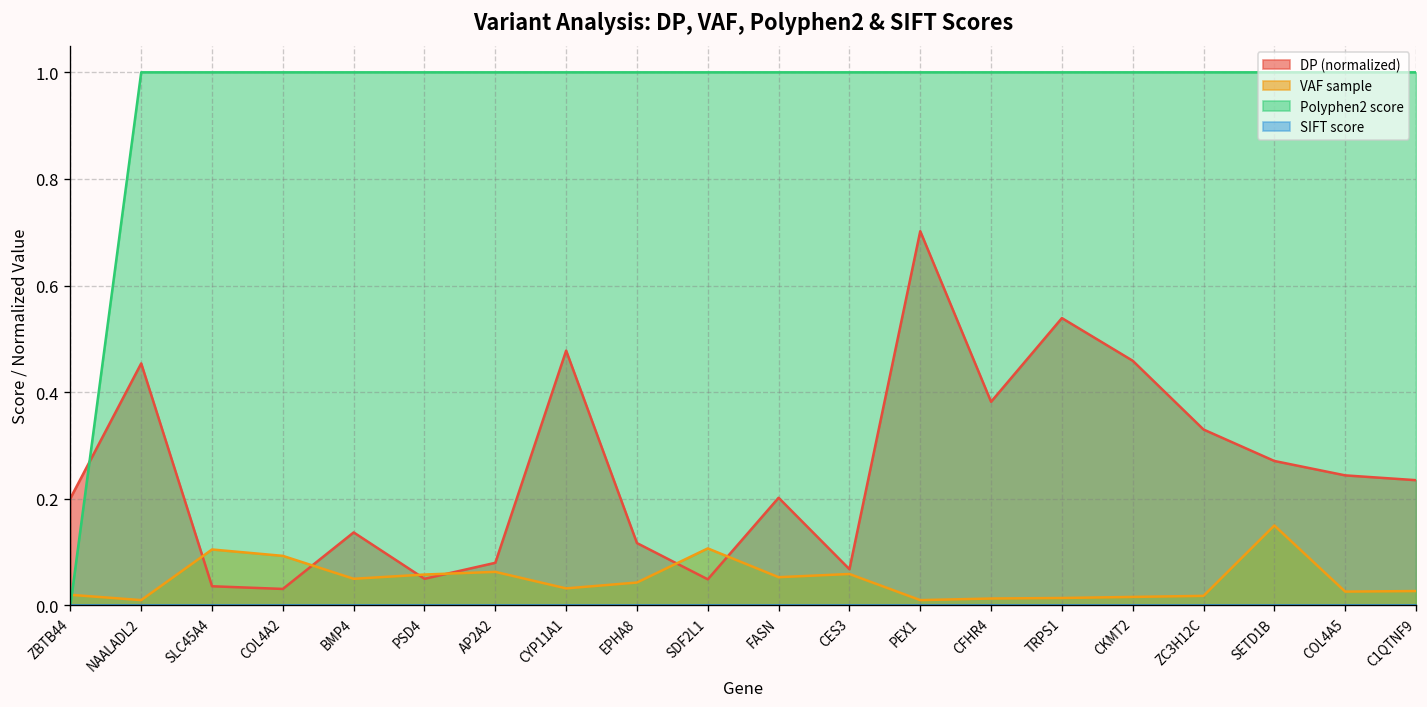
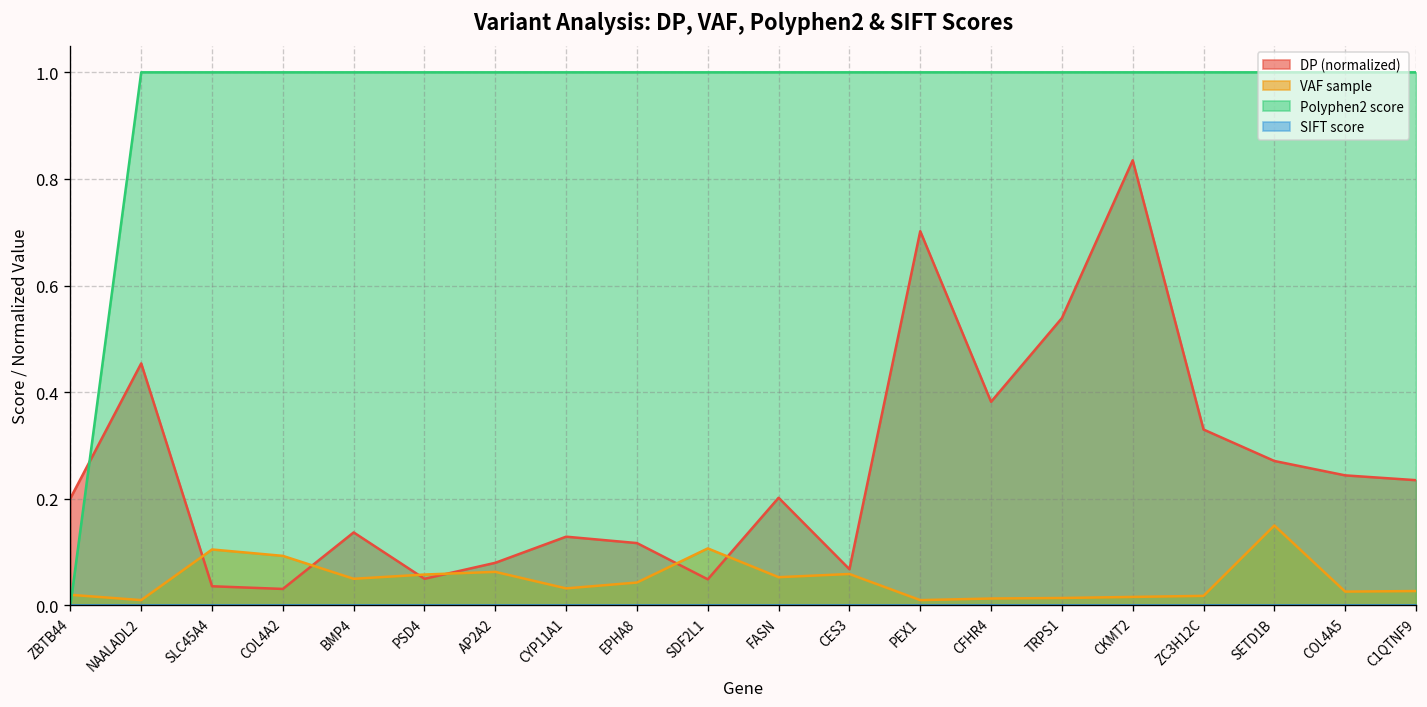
DP (normalized), CYP11A1: 0.48 -> 0.13
DP (normalized), CKMT2: 0.46 -> 0.84
